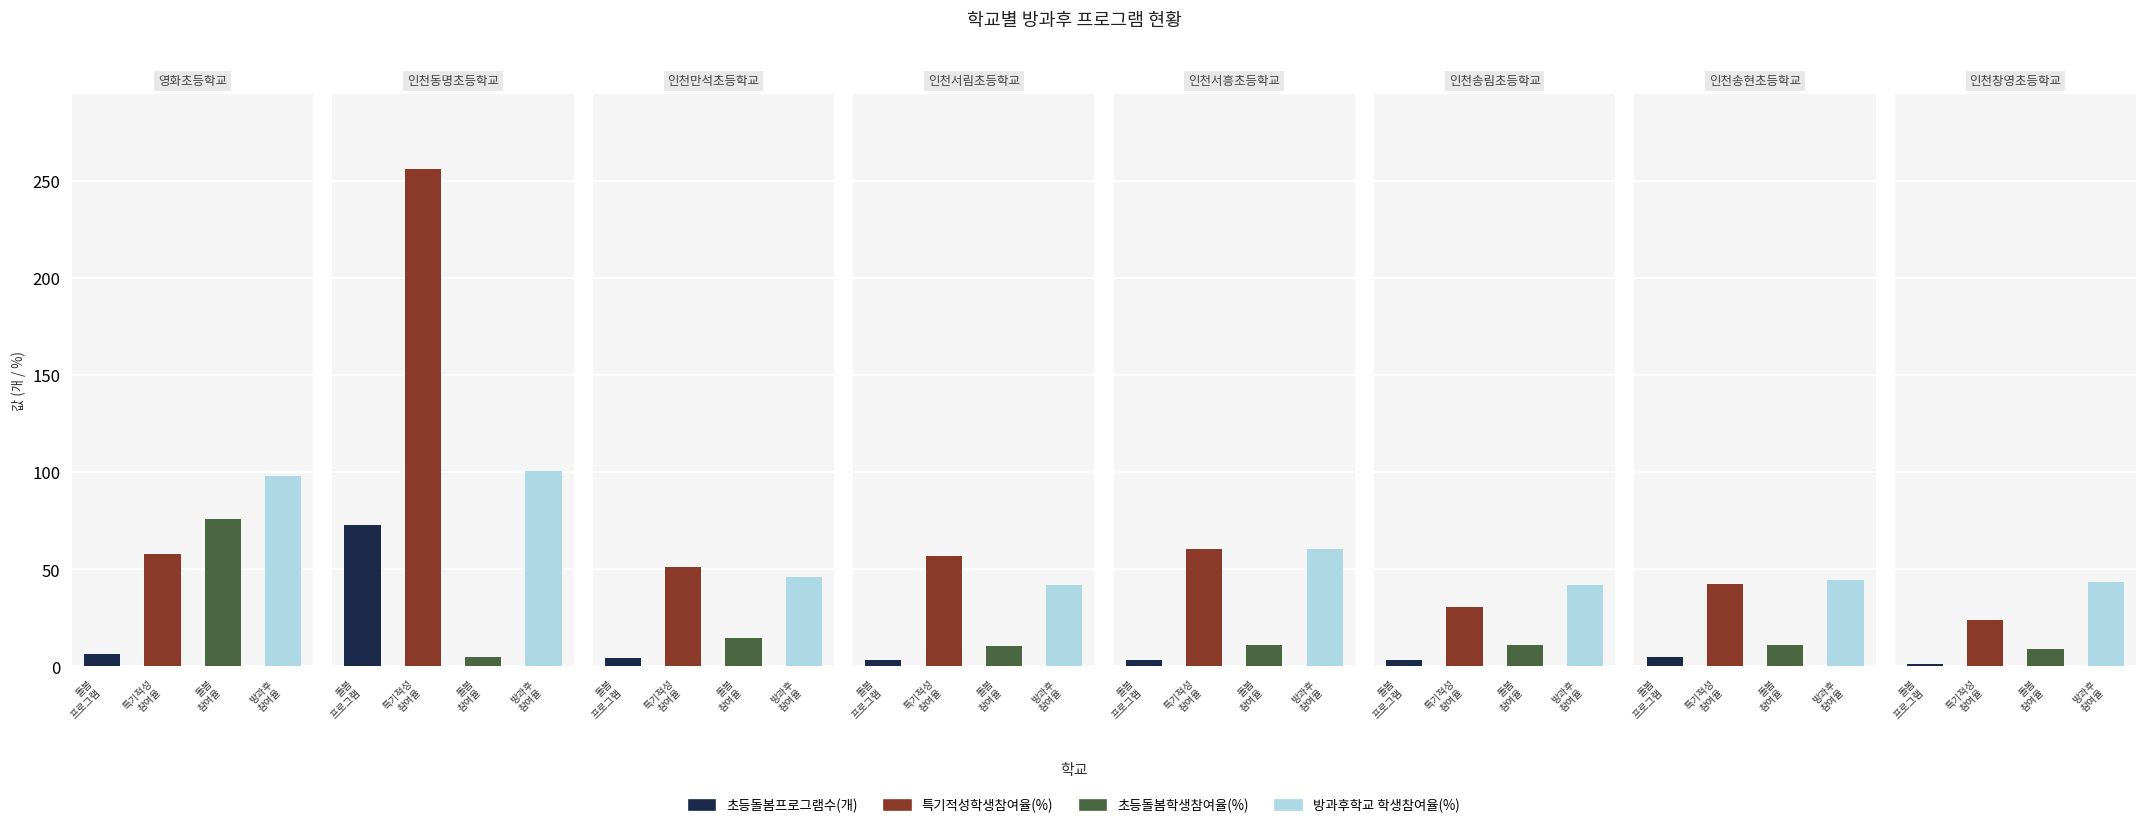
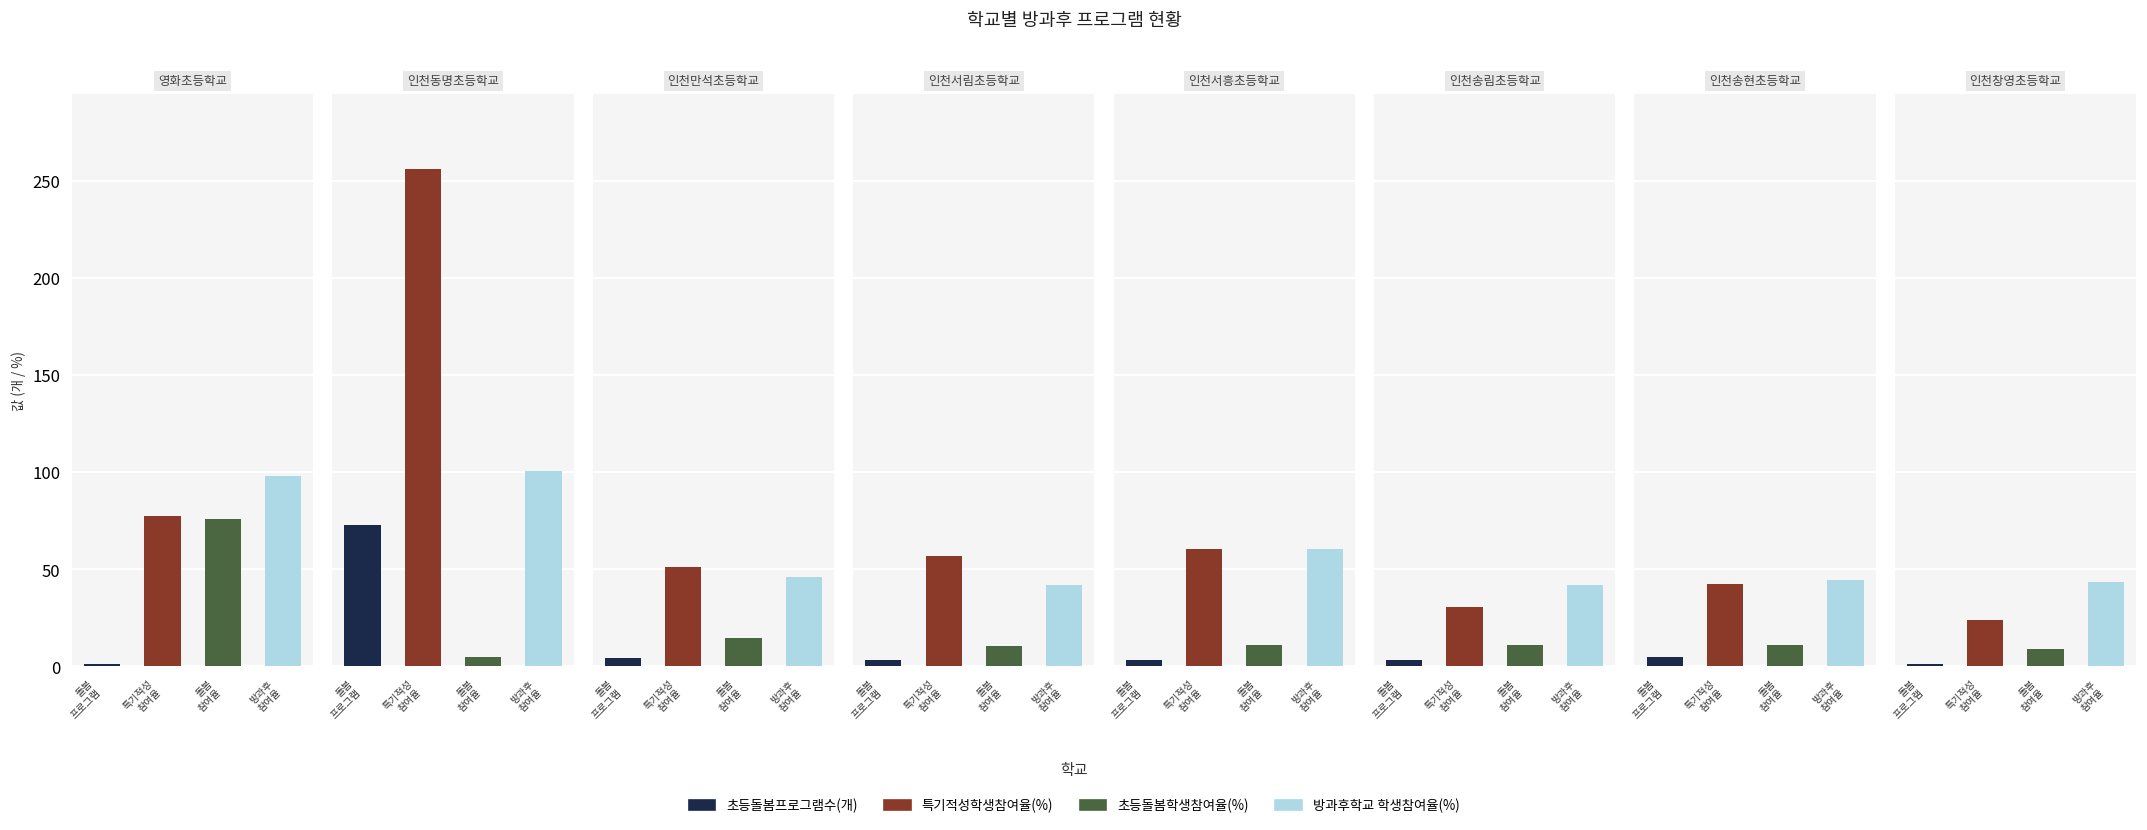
영화초등학교, 돌봄 프로그램: 6 -> 1
영화초등학교, 특기적성 참여율: 58 -> 78
